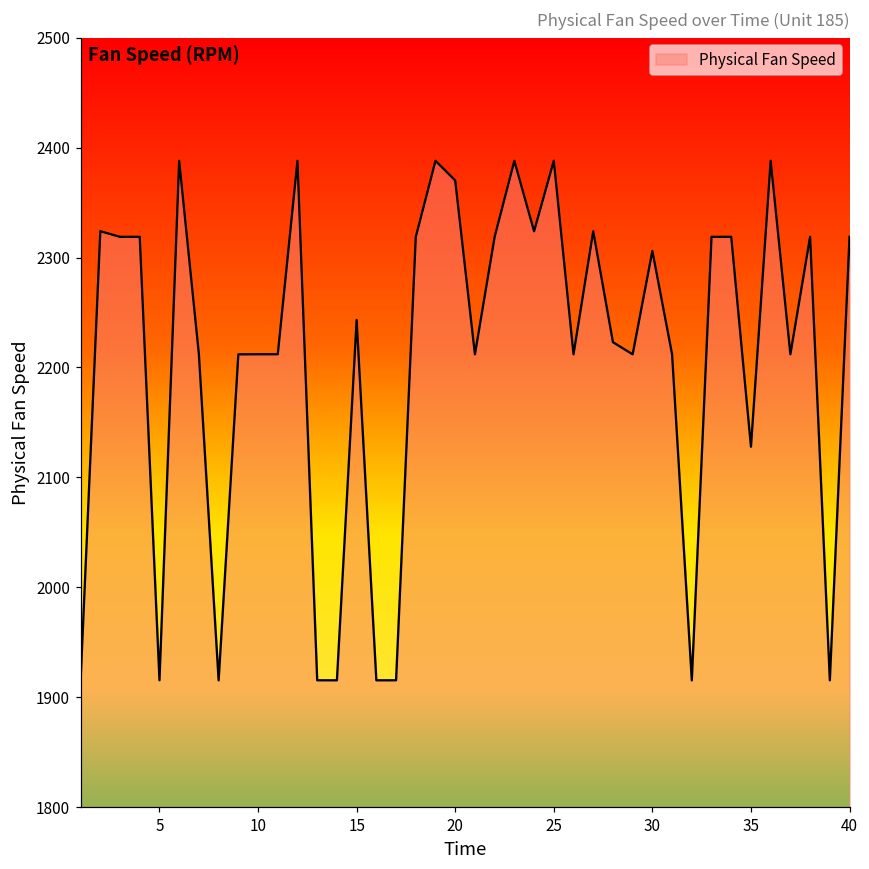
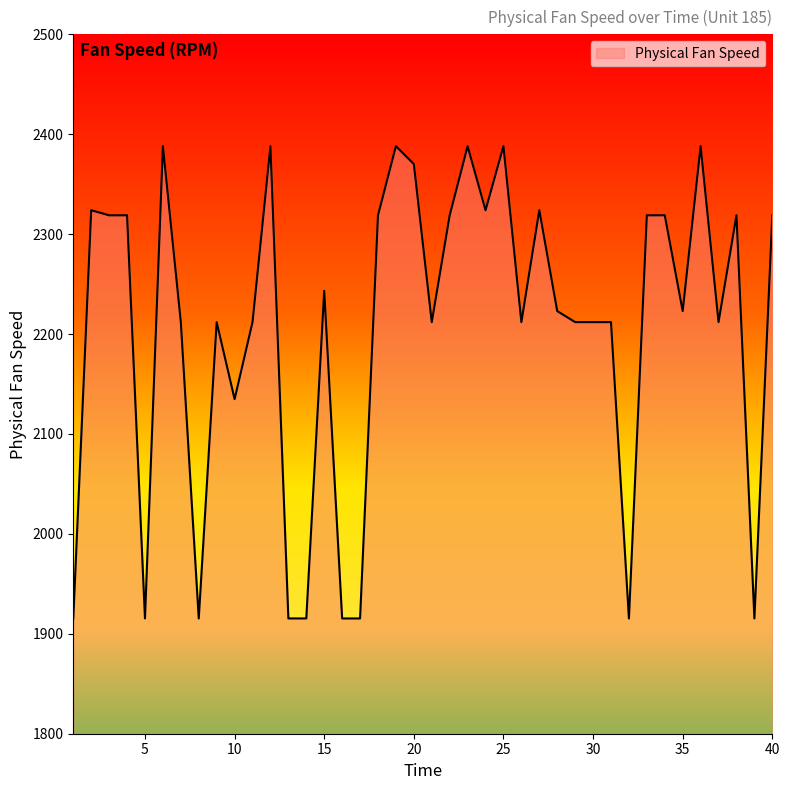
10: 2210 -> 2130
30: 2310 -> 2210
35: 2130 -> 2220
